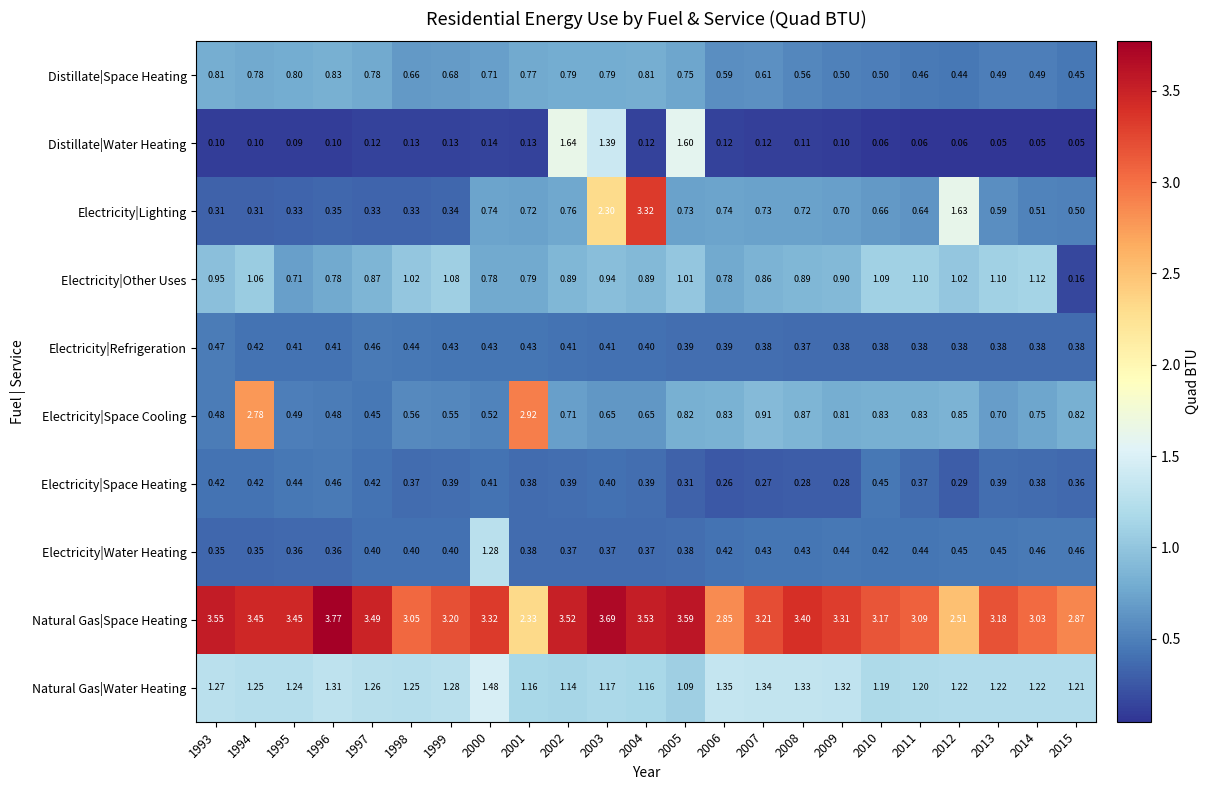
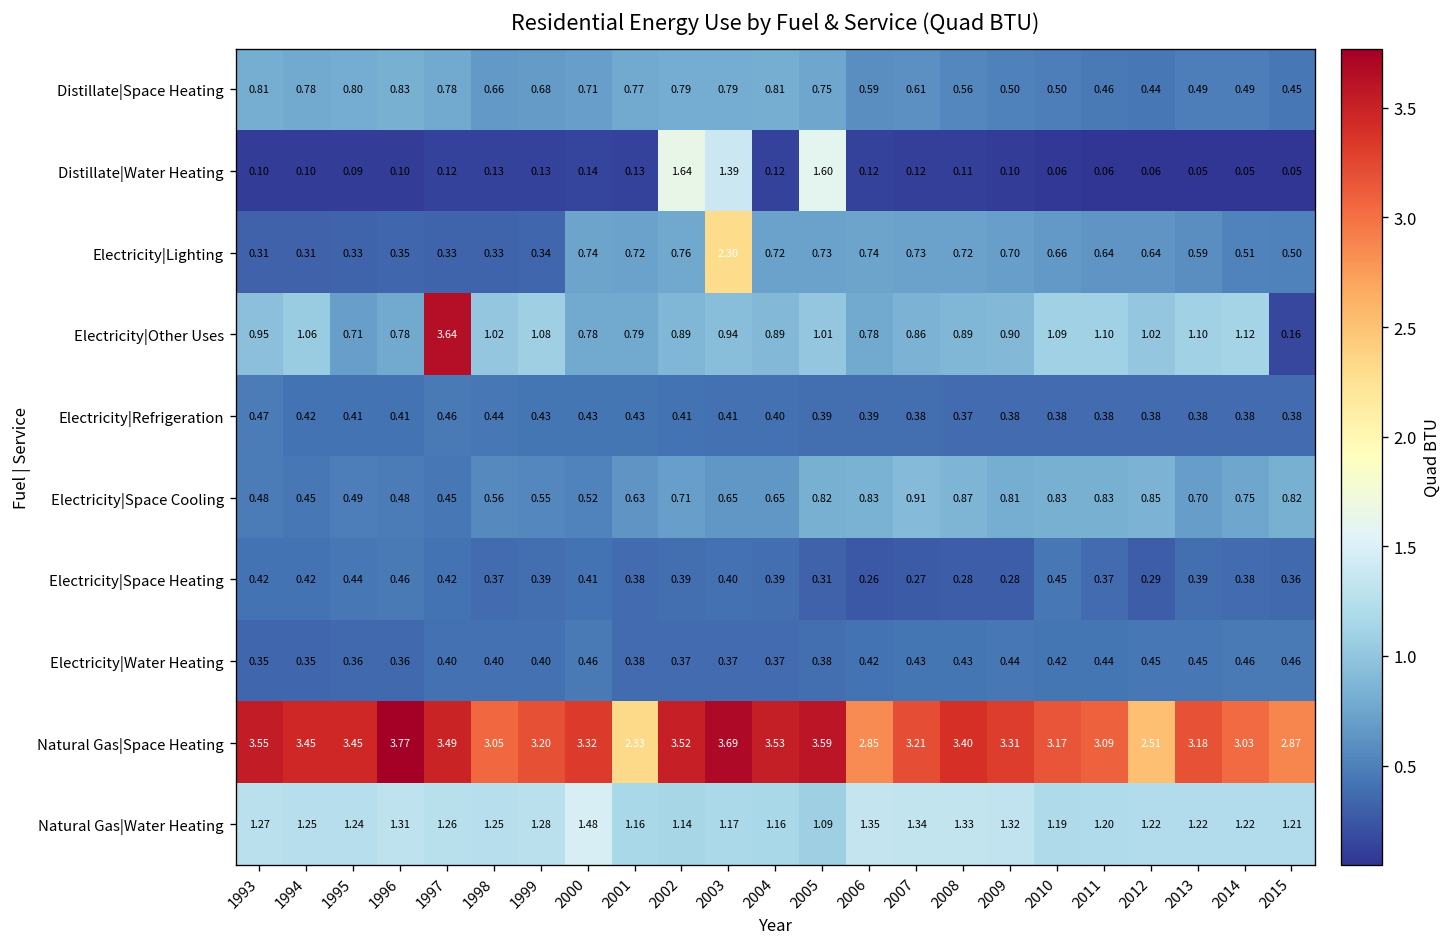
Electricity|Lighting, 2004: 3.32 -> 0.72
Electricity|Lighting, 2012: 1.63 -> 0.64
Electricity|Other Uses, 1997: 0.87 -> 3.64
Electricity|Space Cooling, 1994: 2.78 -> 0.45
Electricity|Space Cooling, 2001: 2.92 -> 0.63
Electricity|Water Heating, 2000: 1.28 -> 0.46
